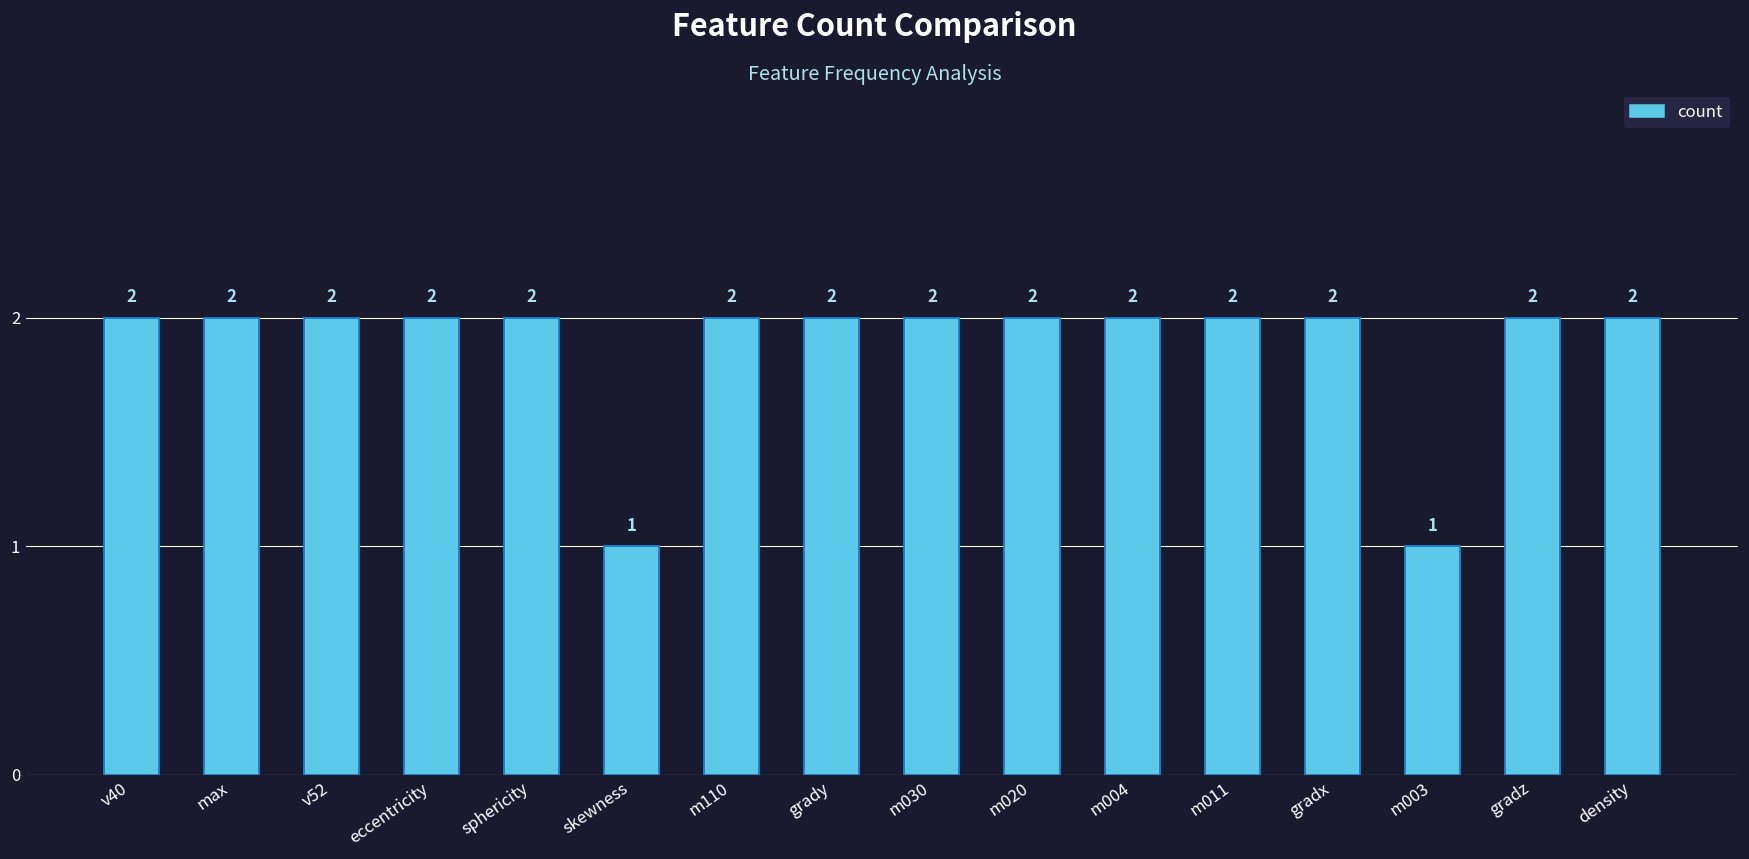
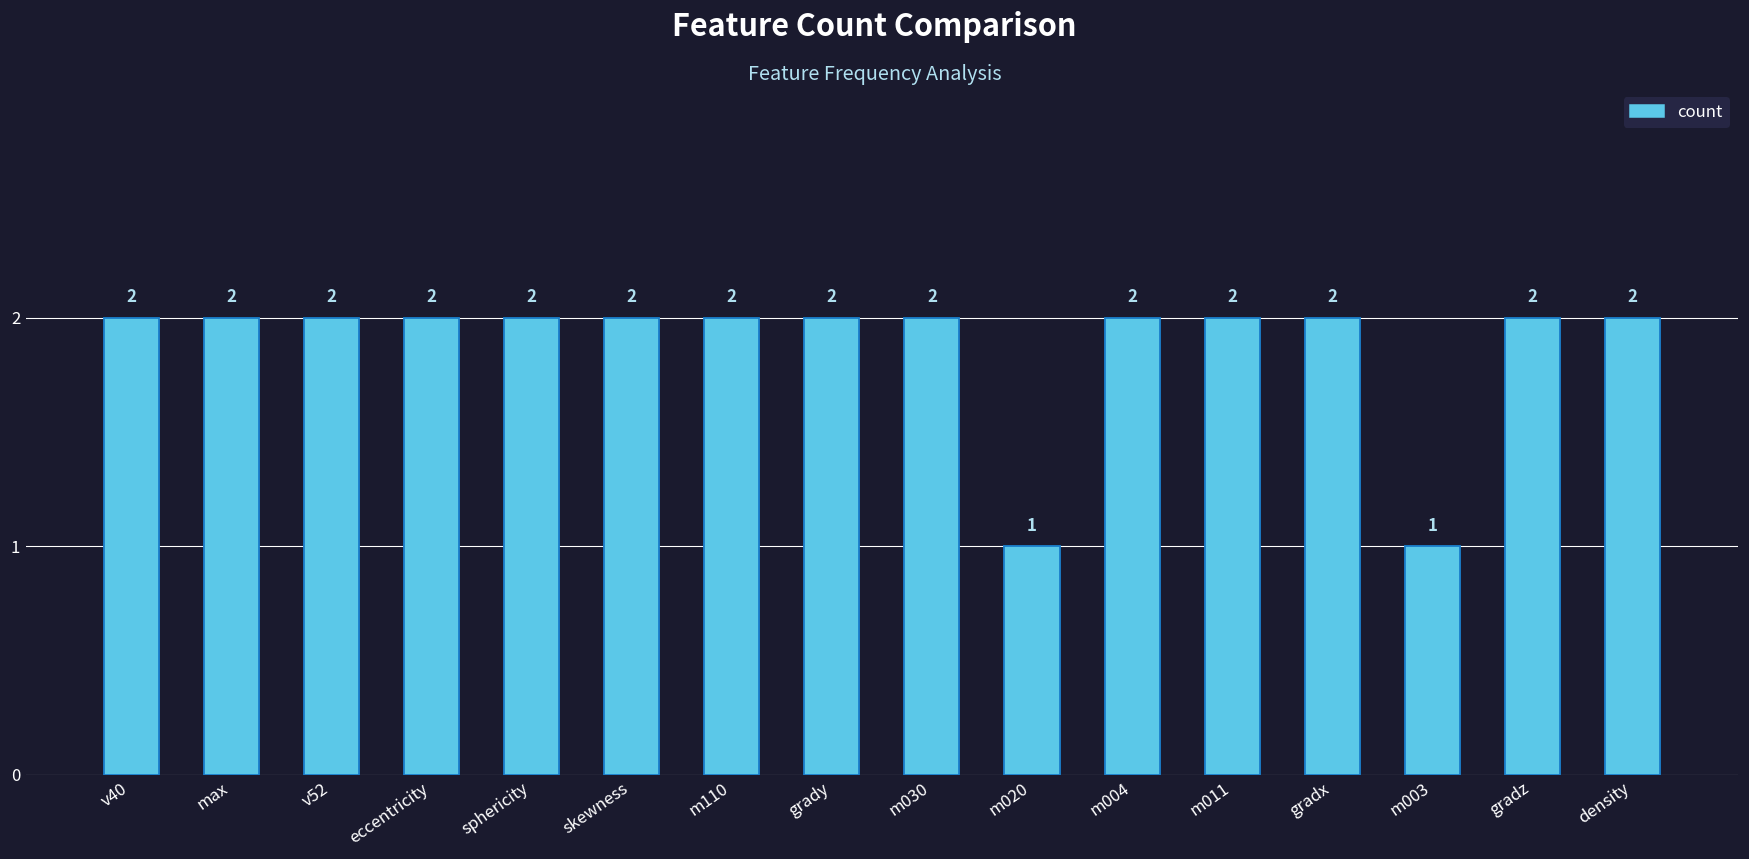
skewness: 1 -> 2
m020: 2 -> 1
